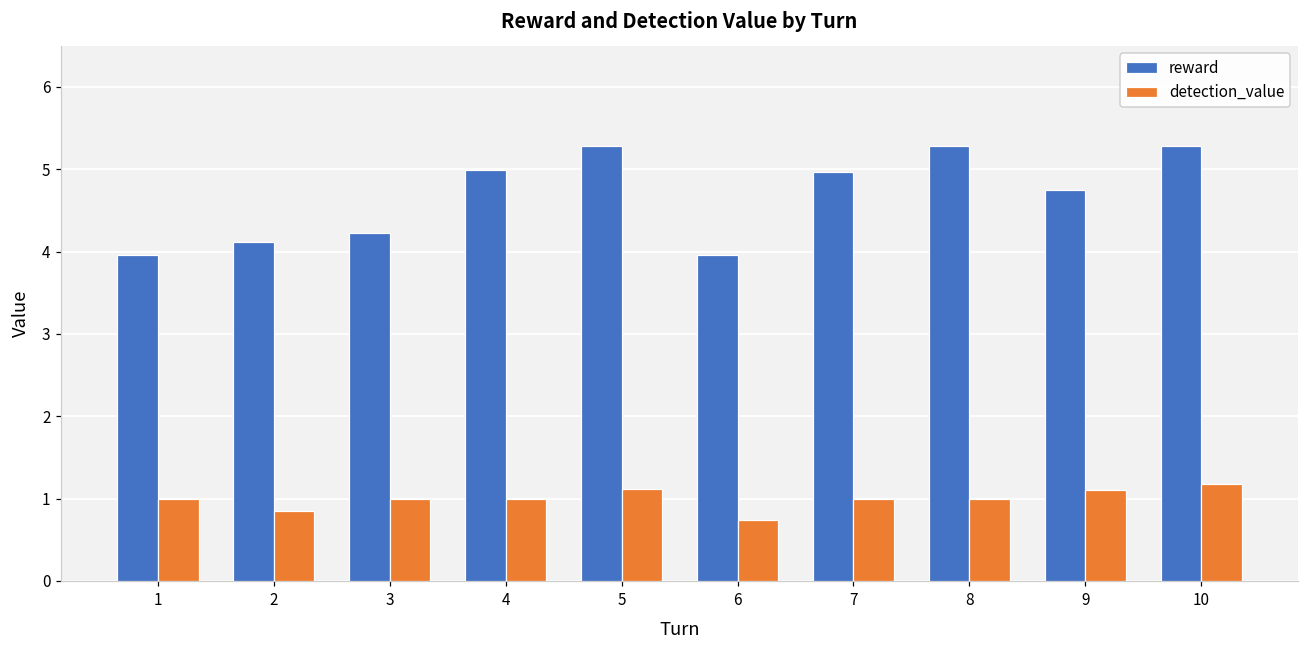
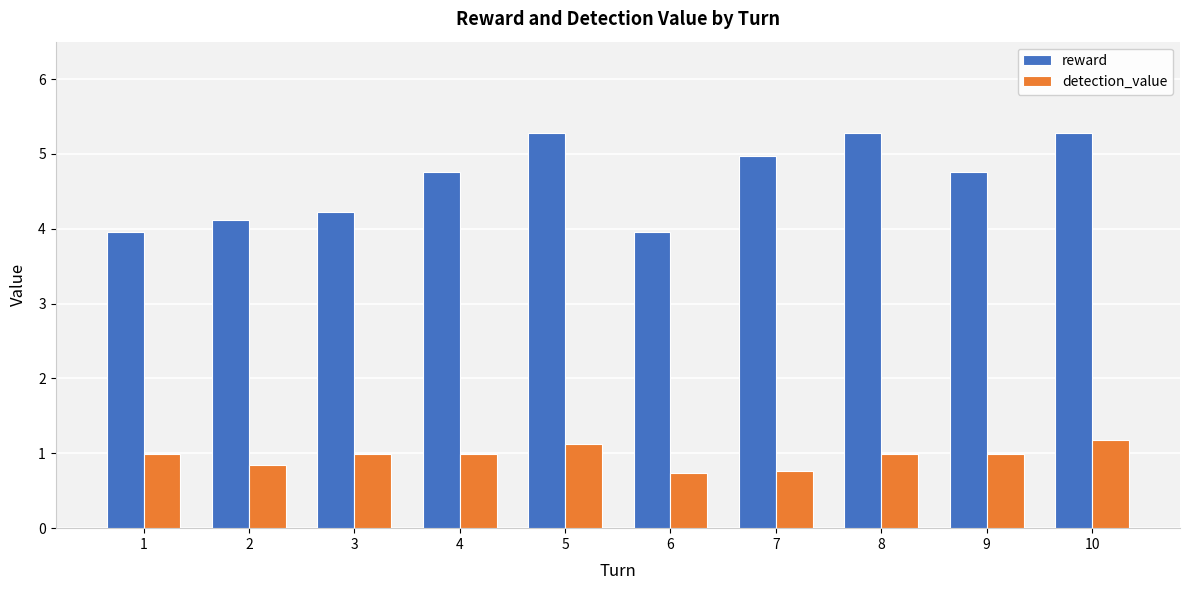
reward, 4: 5.0 -> 4.8
detection_value, 7: 1.0 -> 0.8
detection_value, 9: 1.1 -> 1.0
